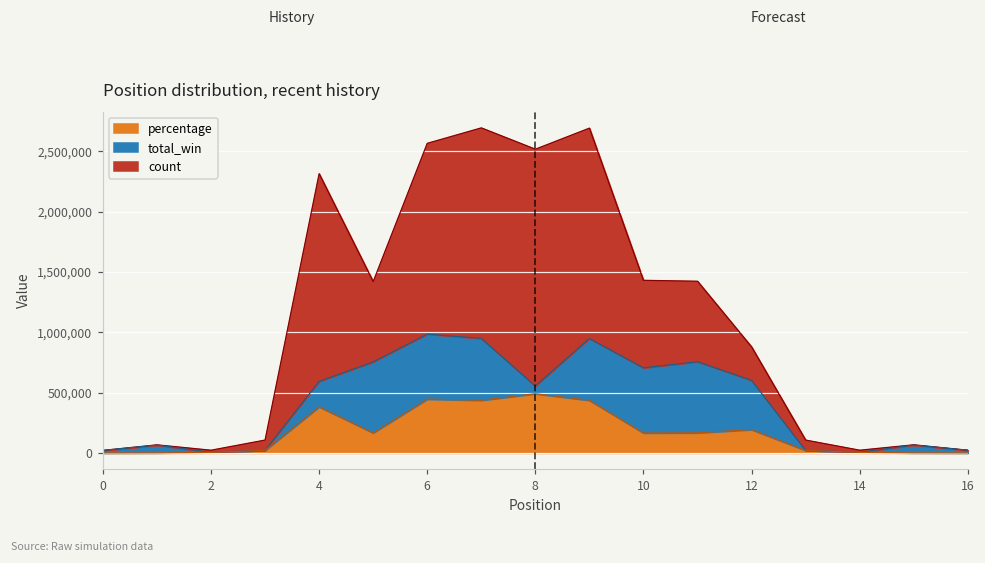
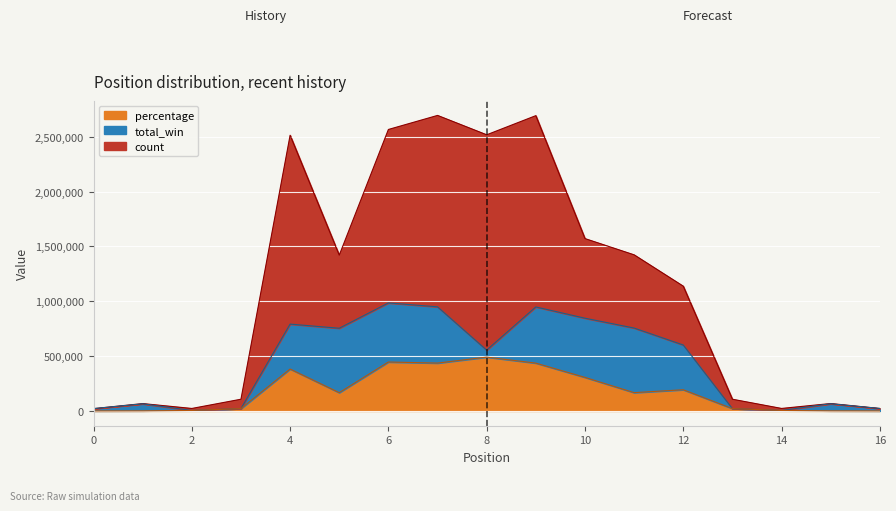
total_win, 4: 210,000 -> 410,000
percentage, 10: 170,000 -> 310,000
count, 12: 280,000 -> 540,000
